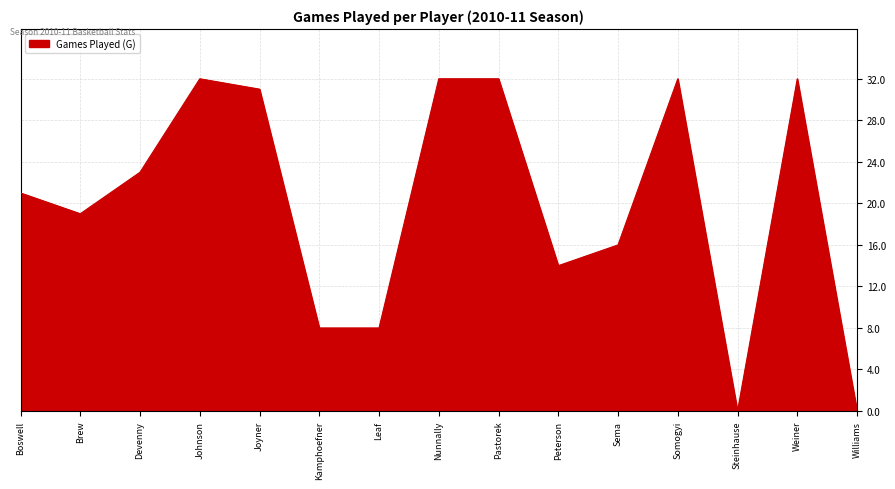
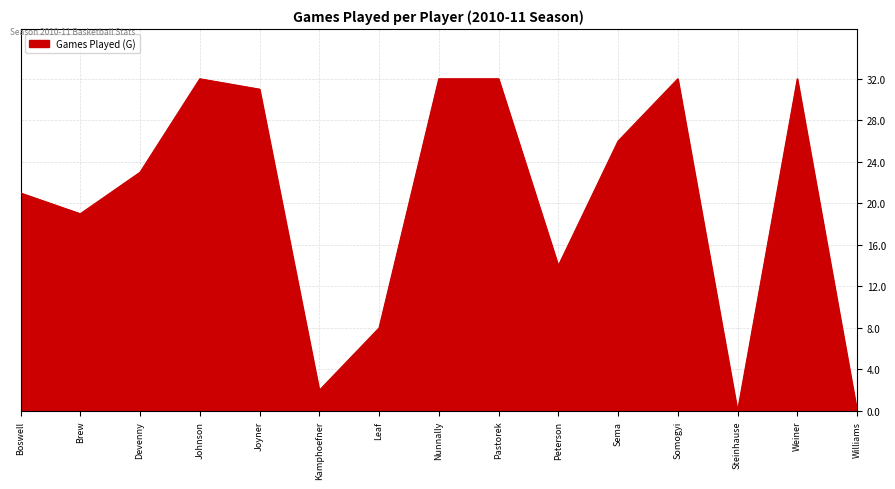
Kamphoefner: 8 -> 2
Sema: 16 -> 26
